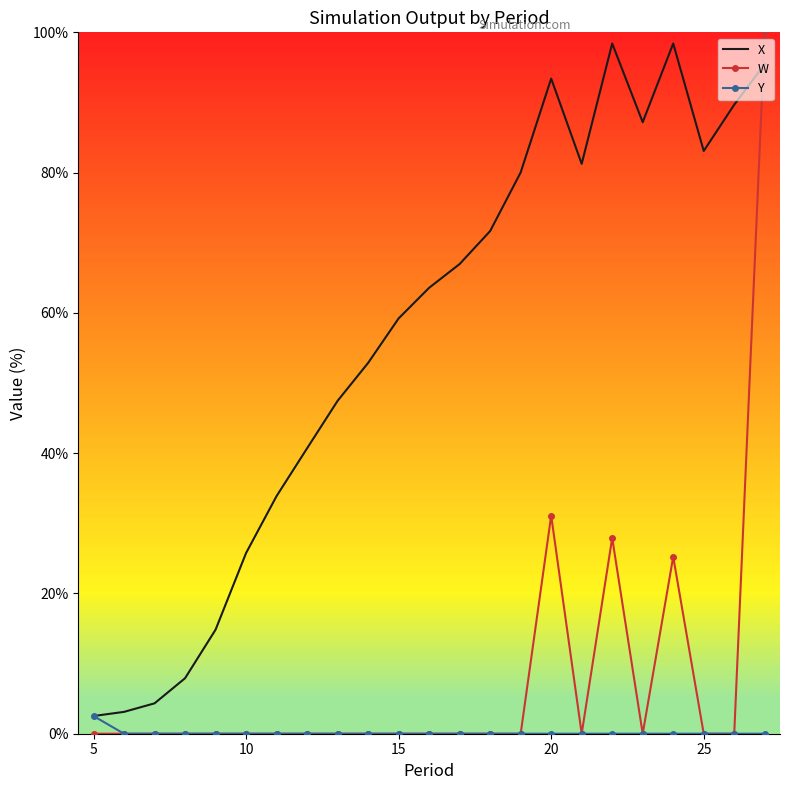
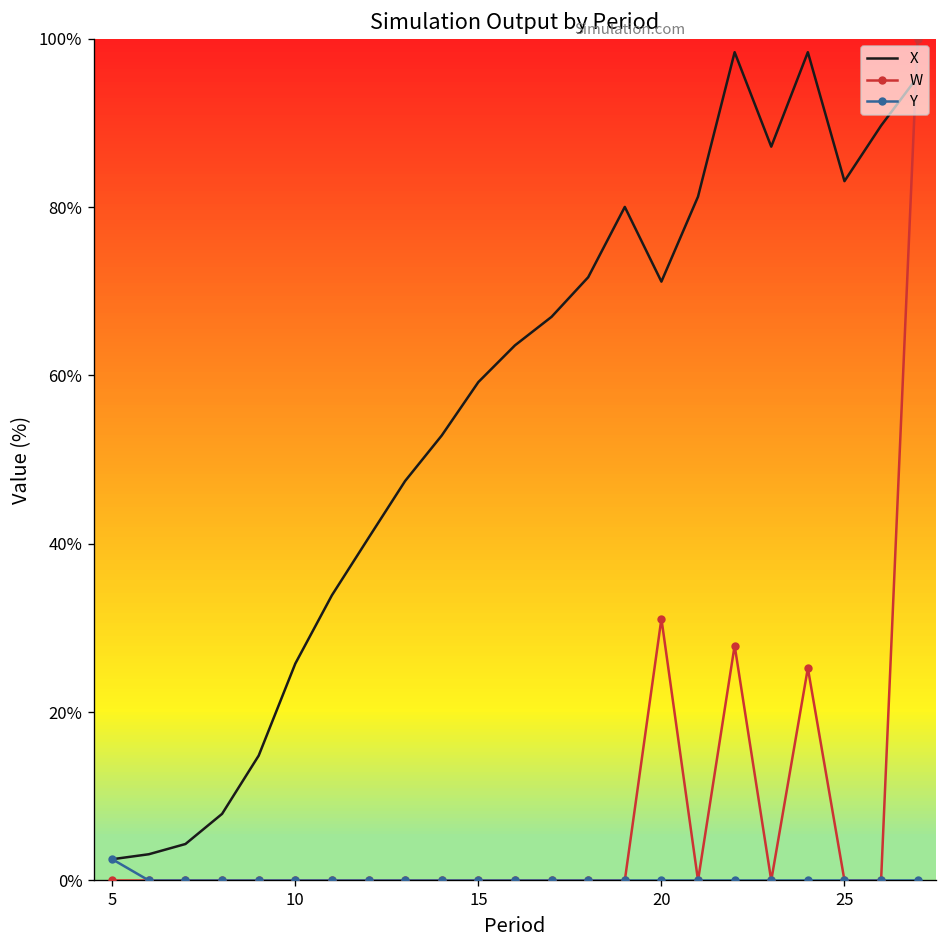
X, 20: 93% -> 71%
